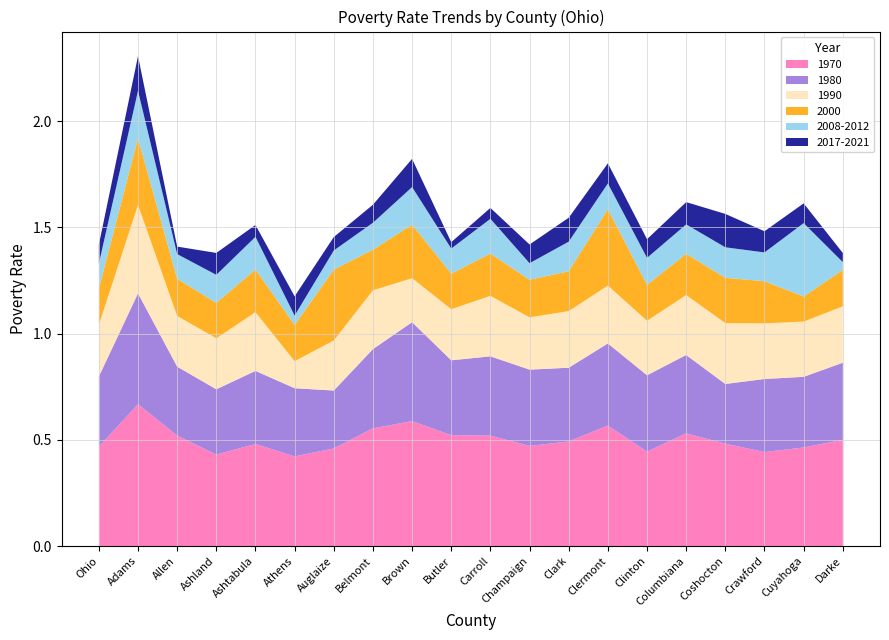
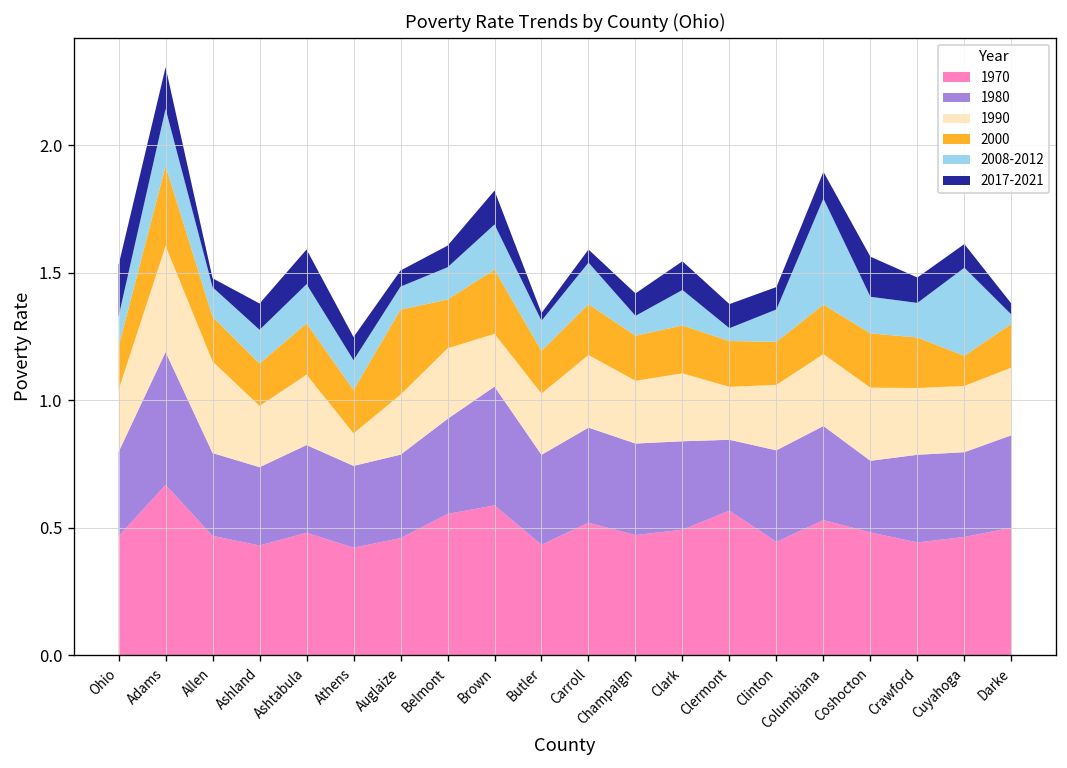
2017-2021, Ohio: 0.09 -> 0.20
1970, Allen: 0.52 -> 0.47
1990, Allen: 0.24 -> 0.36
2017-2021, Ashtabula: 0.06 -> 0.14
2008-2012, Athens: 0.04 -> 0.12
1980, Auglaize: 0.27 -> 0.33
1970, Butler: 0.52 -> 0.43
1980, Clermont: 0.39 -> 0.28
1990, Clermont: 0.27 -> 0.21
2000, Clermont: 0.36 -> 0.18
2008-2012, Clermont: 0.12 -> 0.05
2008-2012, Columbiana: 0.14 -> 0.42
